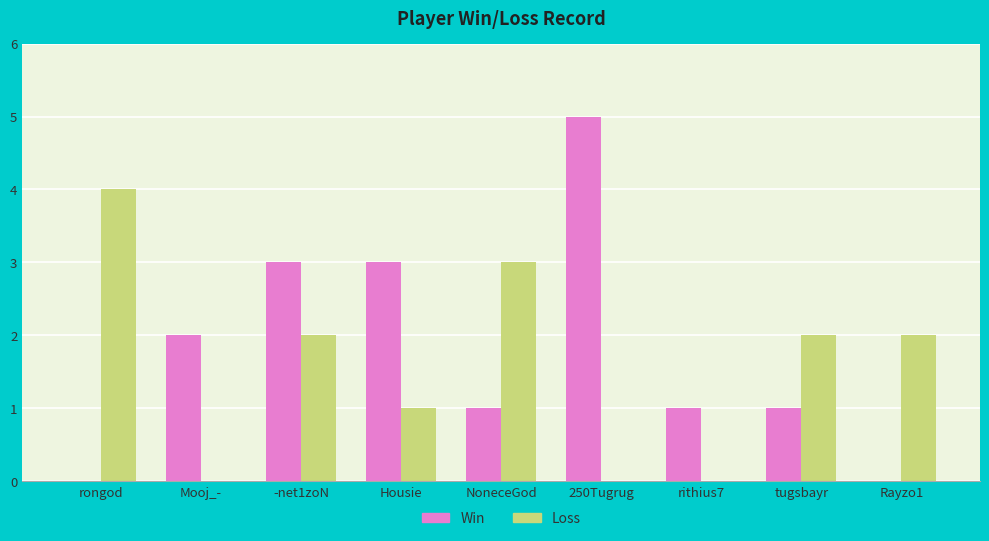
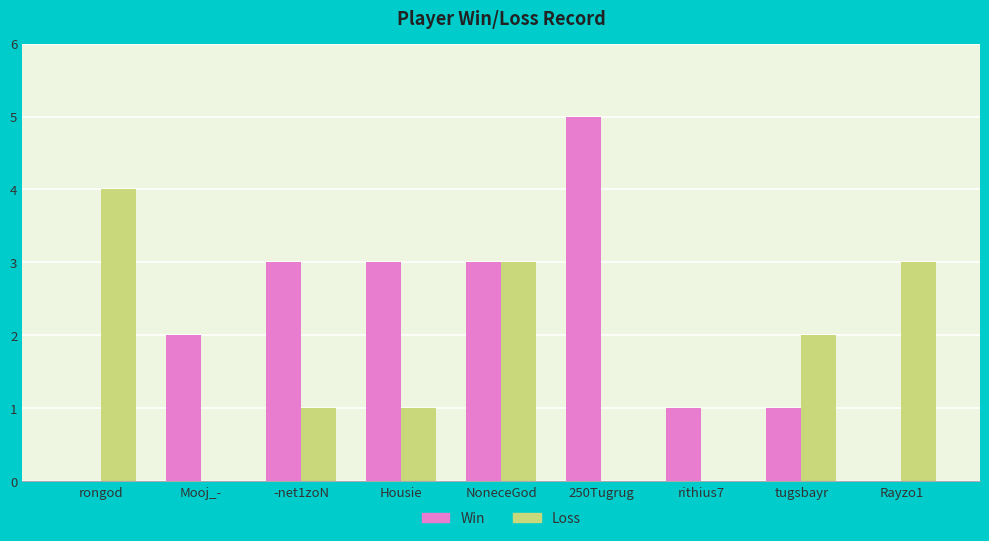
Loss, -net1zoN: 2 -> 1
Win, NoneceGod: 1 -> 3
Loss, Rayzo1: 2 -> 3
